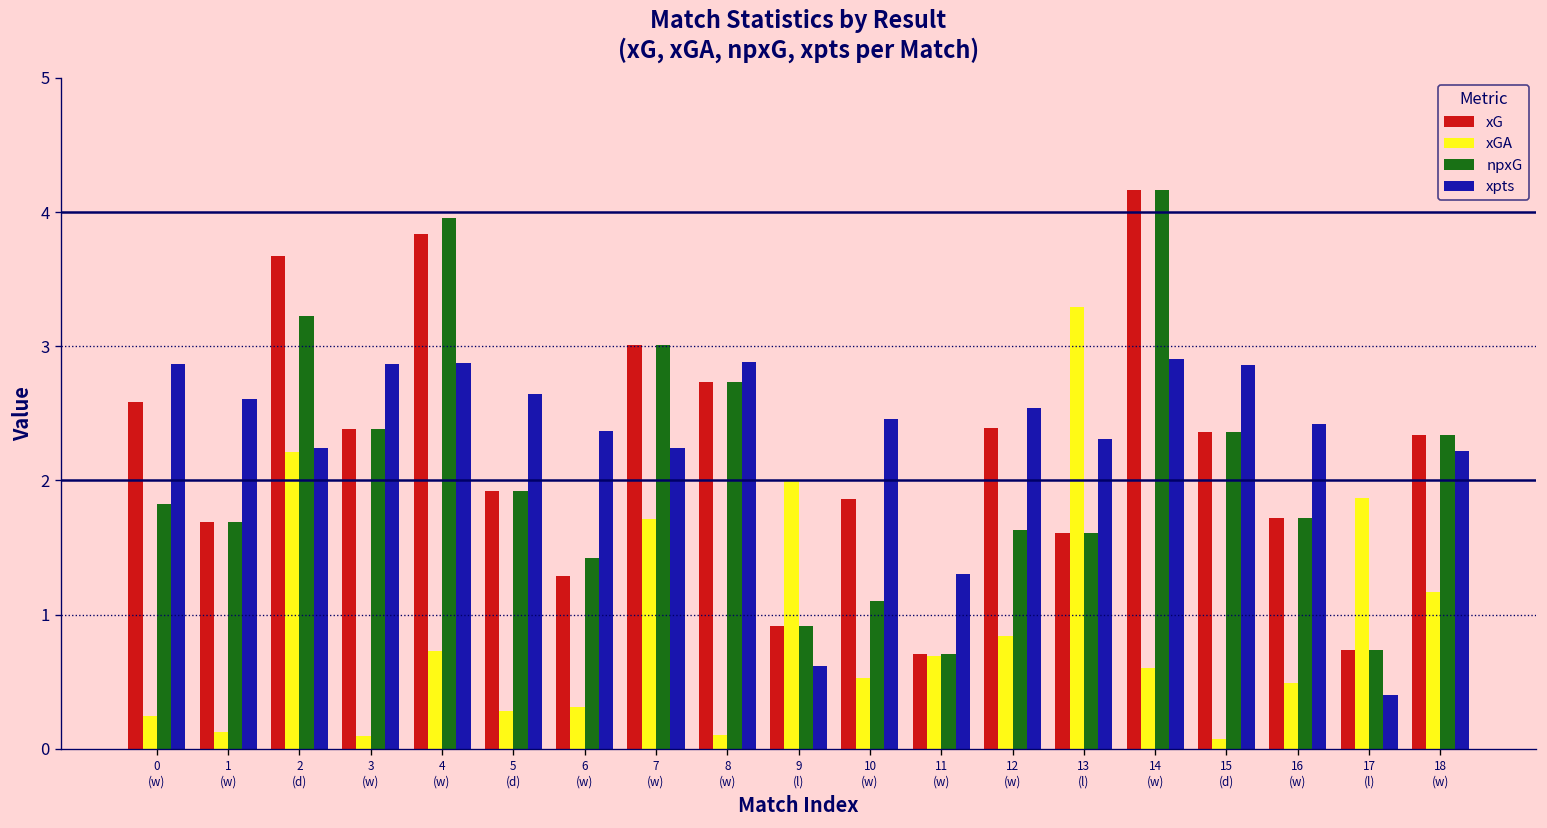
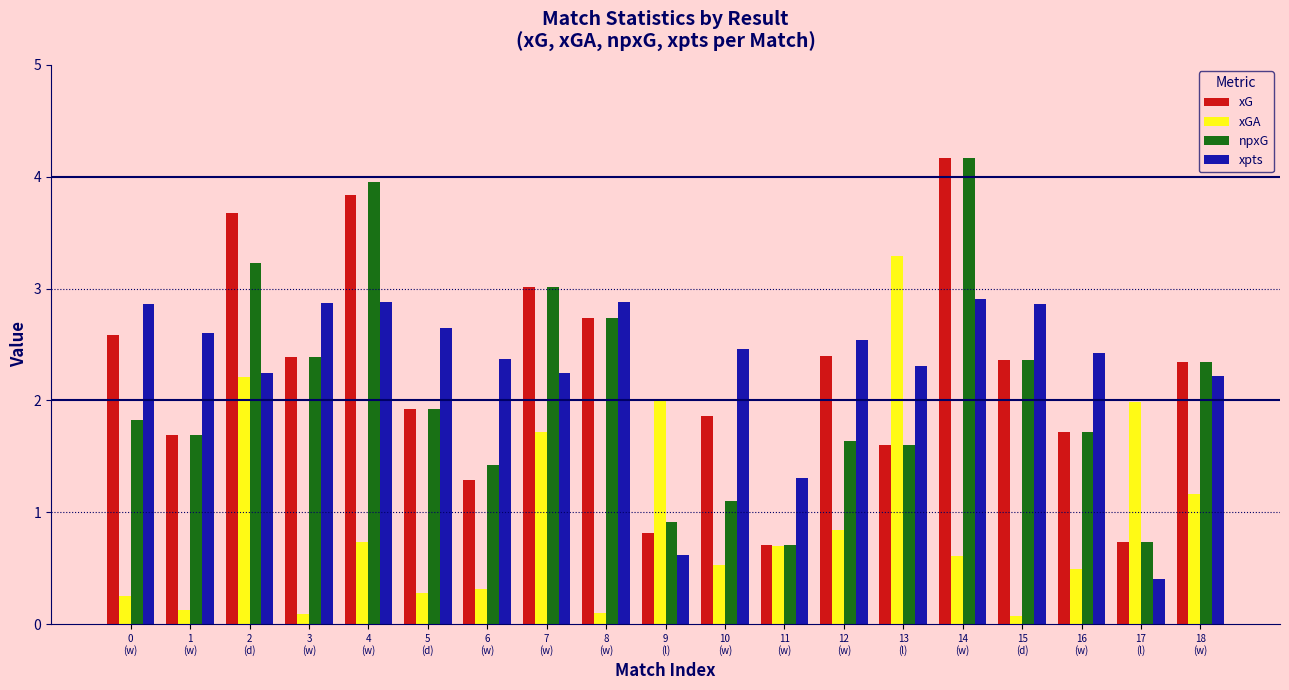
xG, 9 (l): 0.91 -> 0.82
xGA, 17 (l): 1.87 -> 1.98
